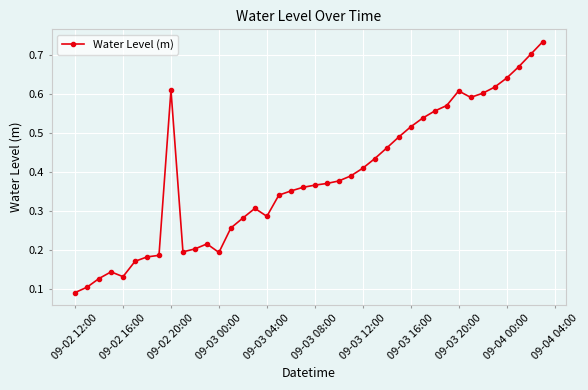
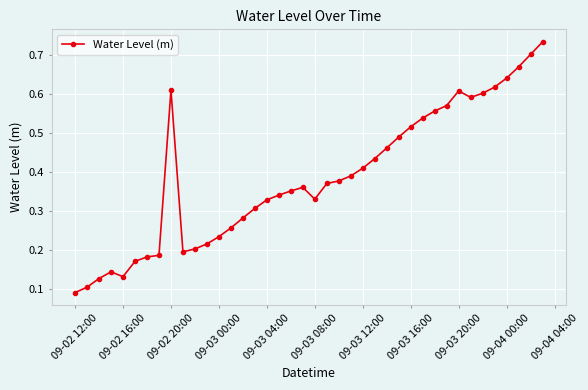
09-03 00:00: 0.19 -> 0.24
09-03 04:00: 0.29 -> 0.33
09-03 08:00: 0.37 -> 0.33
